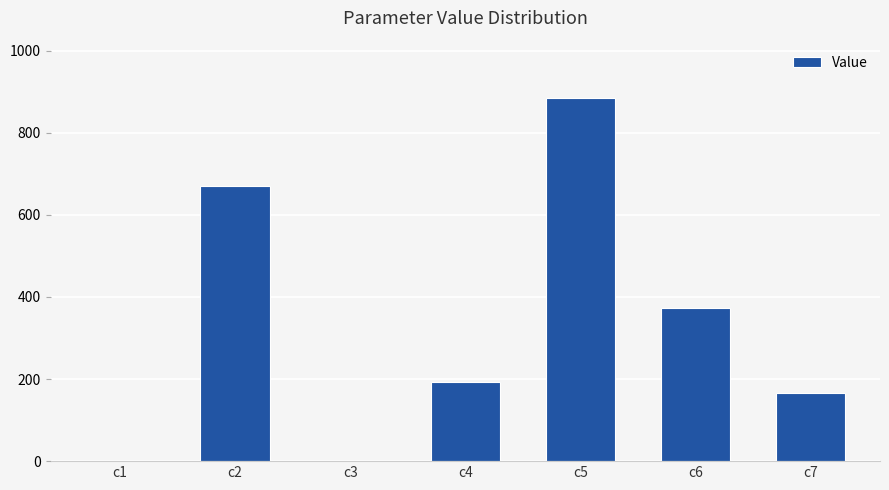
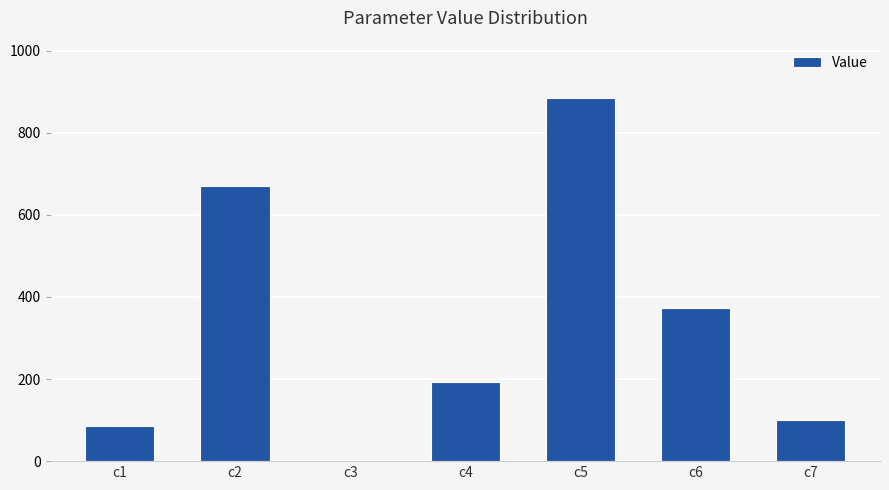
c1: 0 -> 90
c7: 170 -> 100
